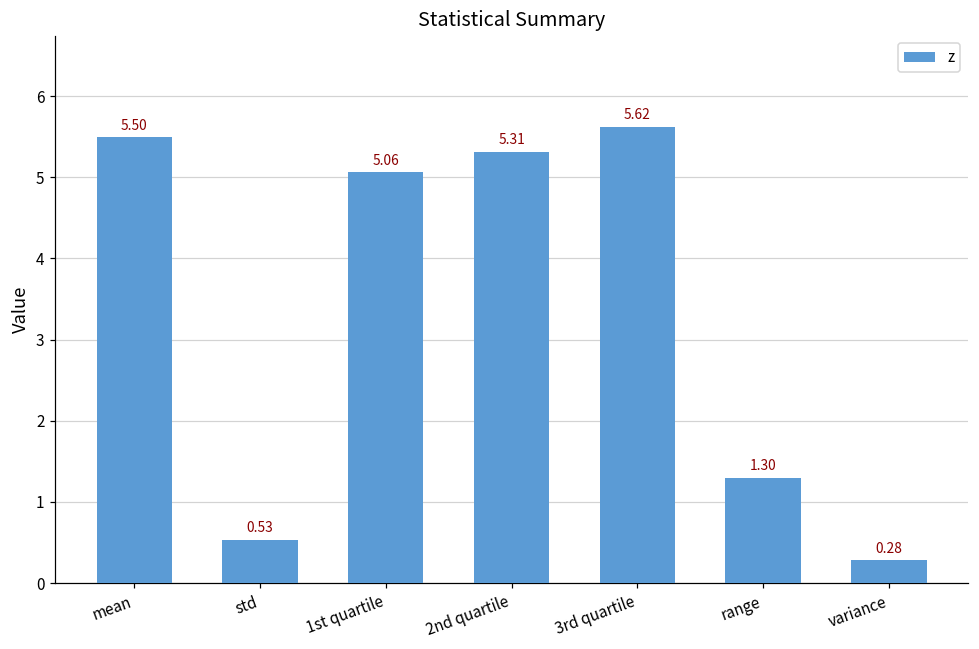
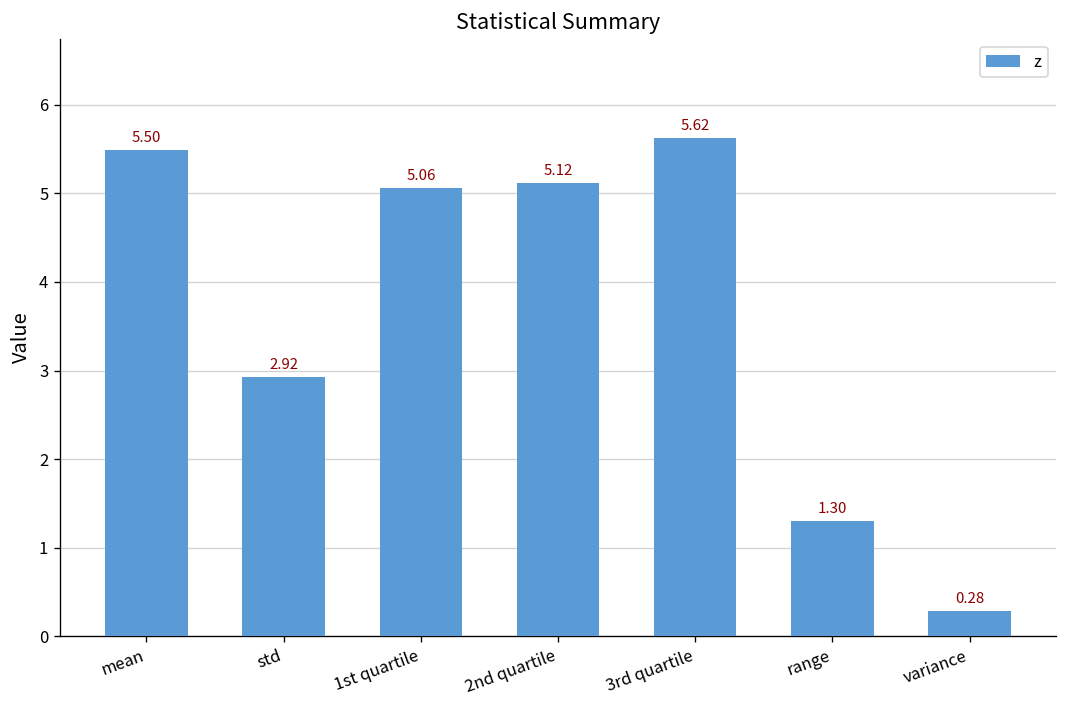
std: 0.53 -> 2.92
2nd quartile: 5.31 -> 5.12
